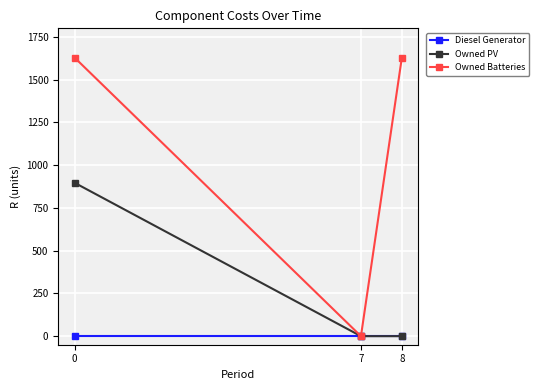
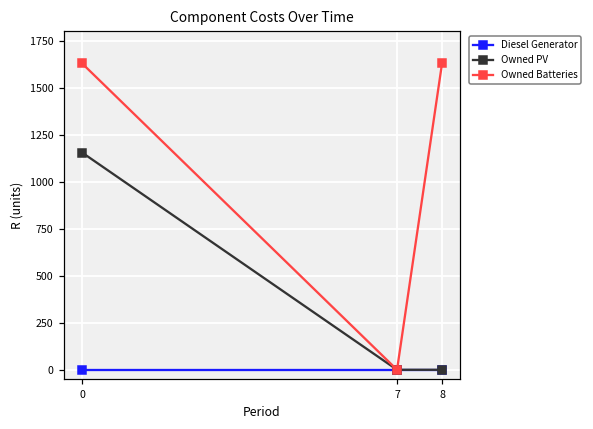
Owned PV, 0: 900 -> 1160
